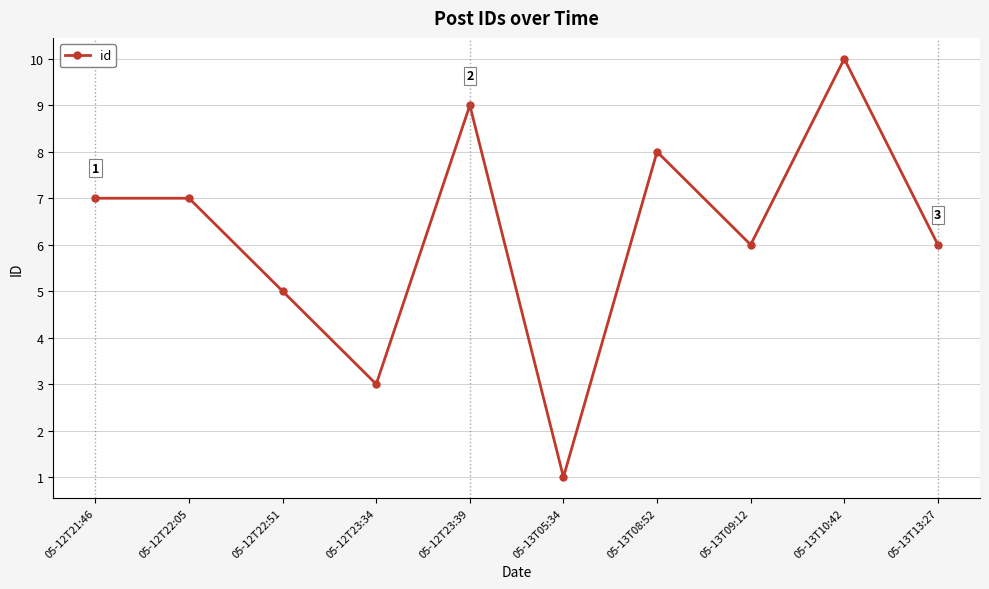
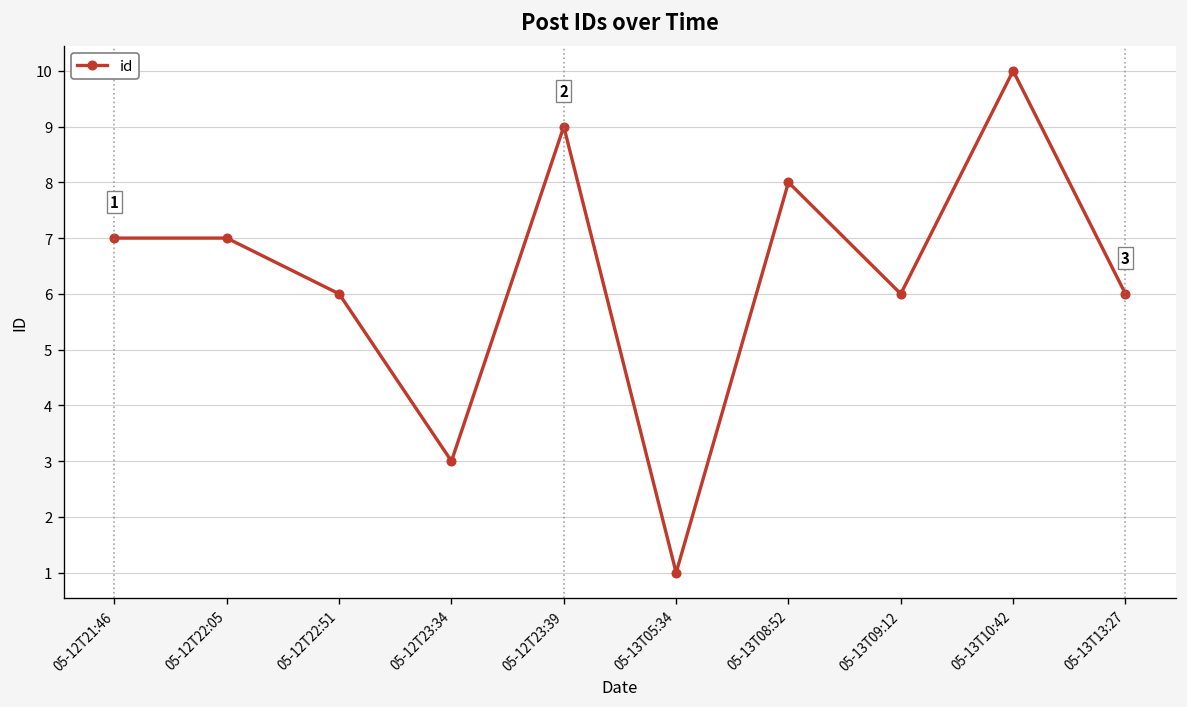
05-12T22:51: 5 -> 6
